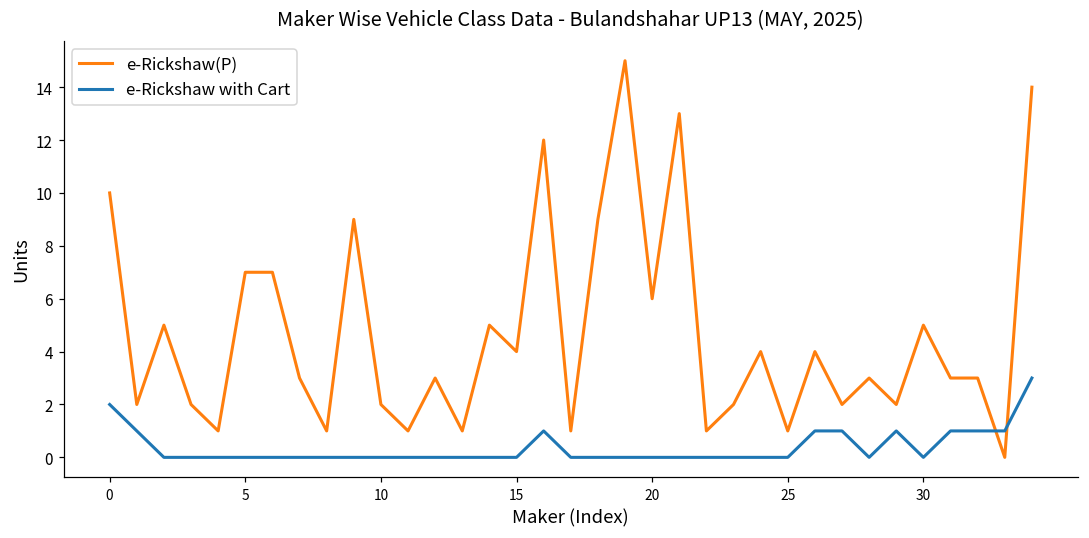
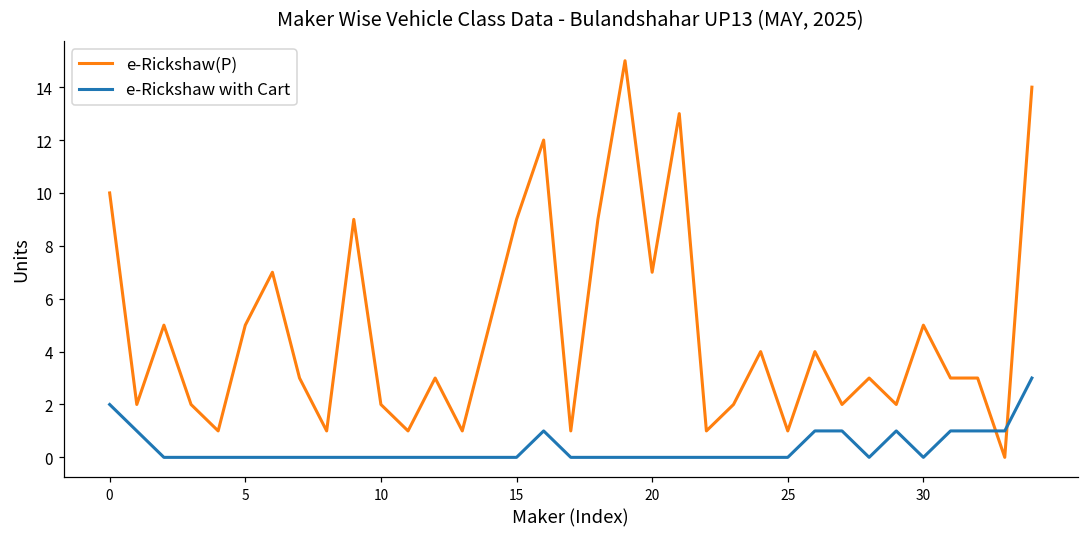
e-Rickshaw(P), 5: 7 -> 5
e-Rickshaw(P), 15: 4 -> 9
e-Rickshaw(P), 20: 6 -> 7
